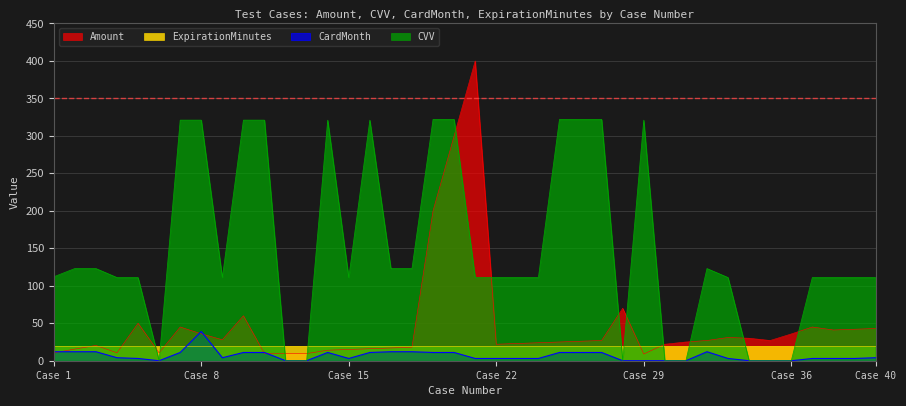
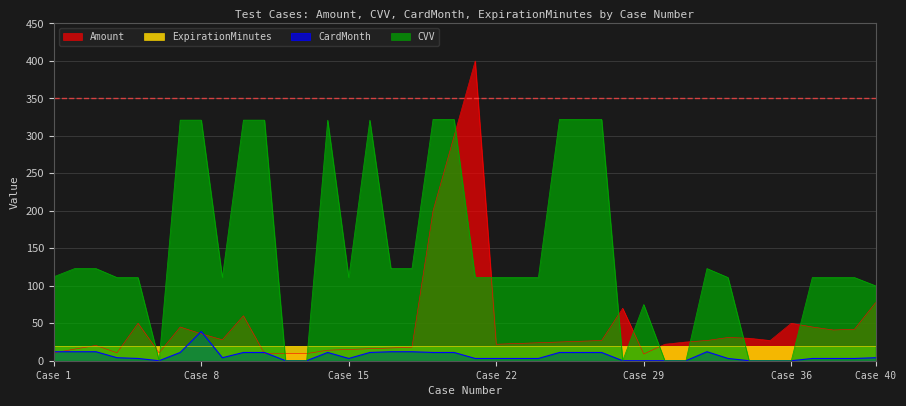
CVV, Case 29: 320 -> 80
Amount, Case 36: 40 -> 50
Amount, Case 40: 40 -> 80
CVV, Case 40: 110 -> 100
